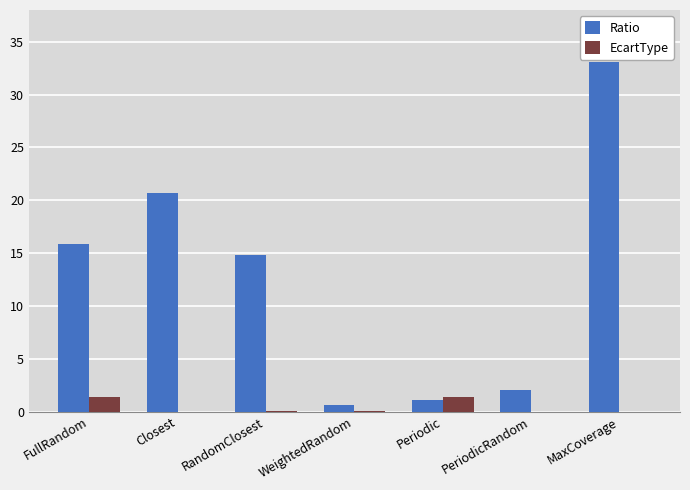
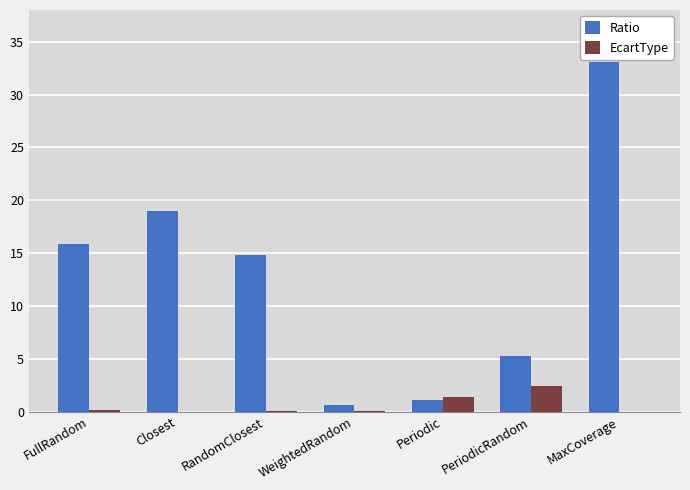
EcartType, FullRandom: 1.4 -> 0.2
Ratio, Closest: 20.7 -> 19.0
Ratio, PeriodicRandom: 2.0 -> 5.3
EcartType, PeriodicRandom: 0.0 -> 2.5
